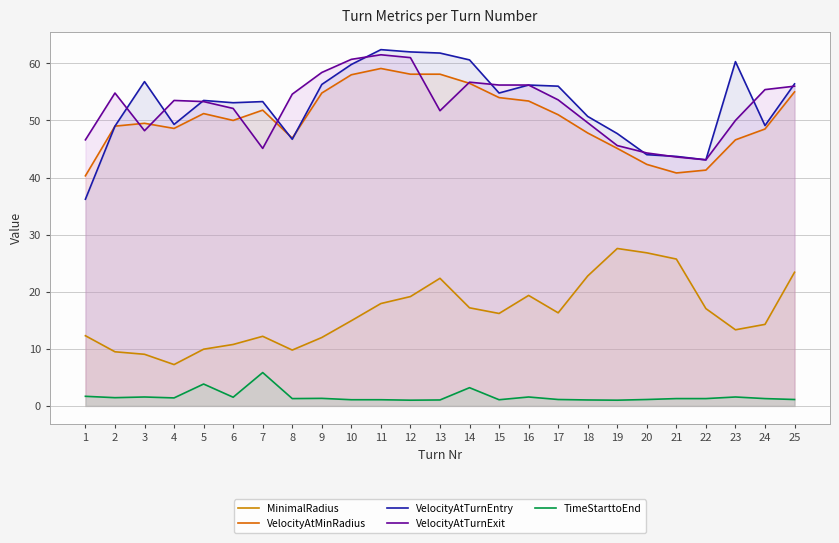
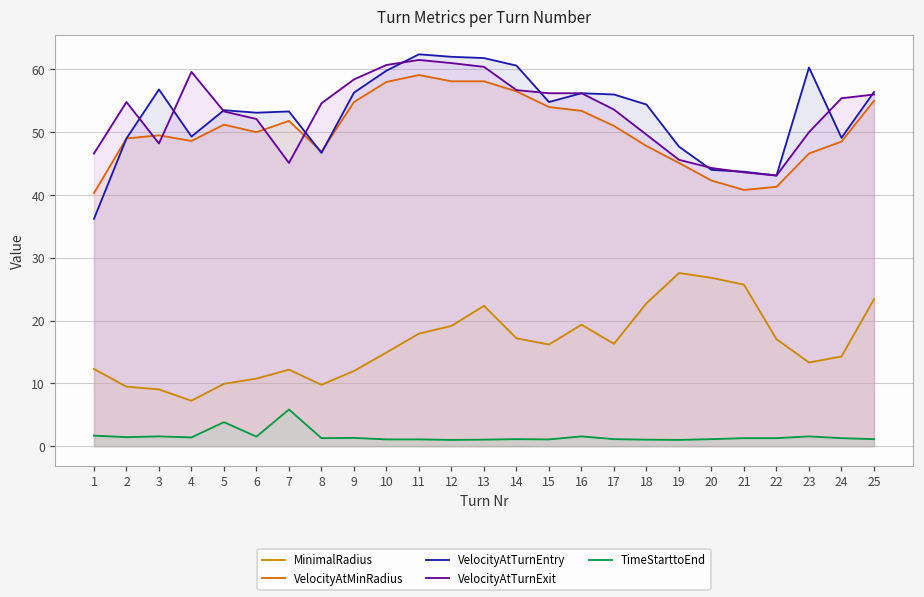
VelocityAtTurnExit, 4: 54 -> 60
VelocityAtTurnExit, 13: 52 -> 60
TimeStarttoEnd, 14: 3 -> 1
VelocityAtTurnEntry, 18: 51 -> 54
